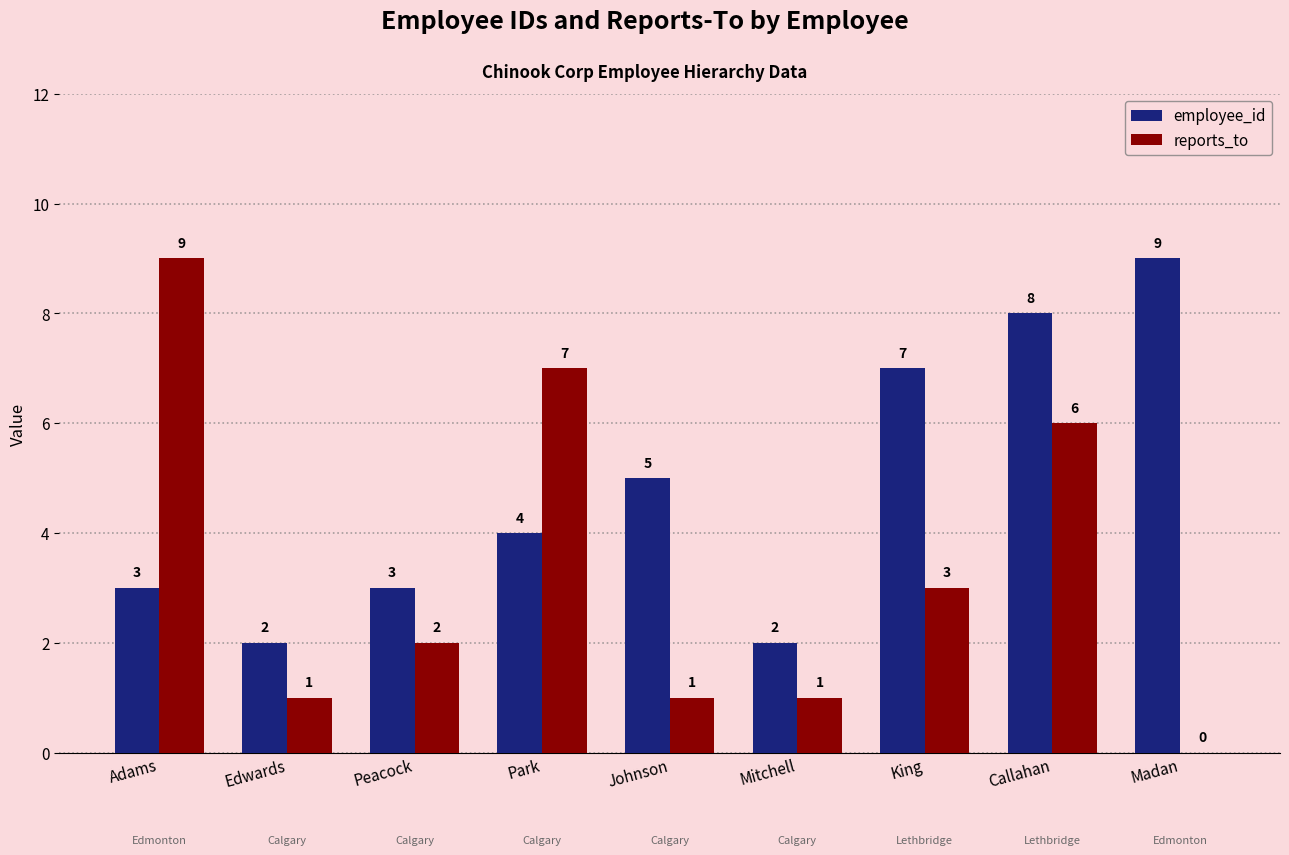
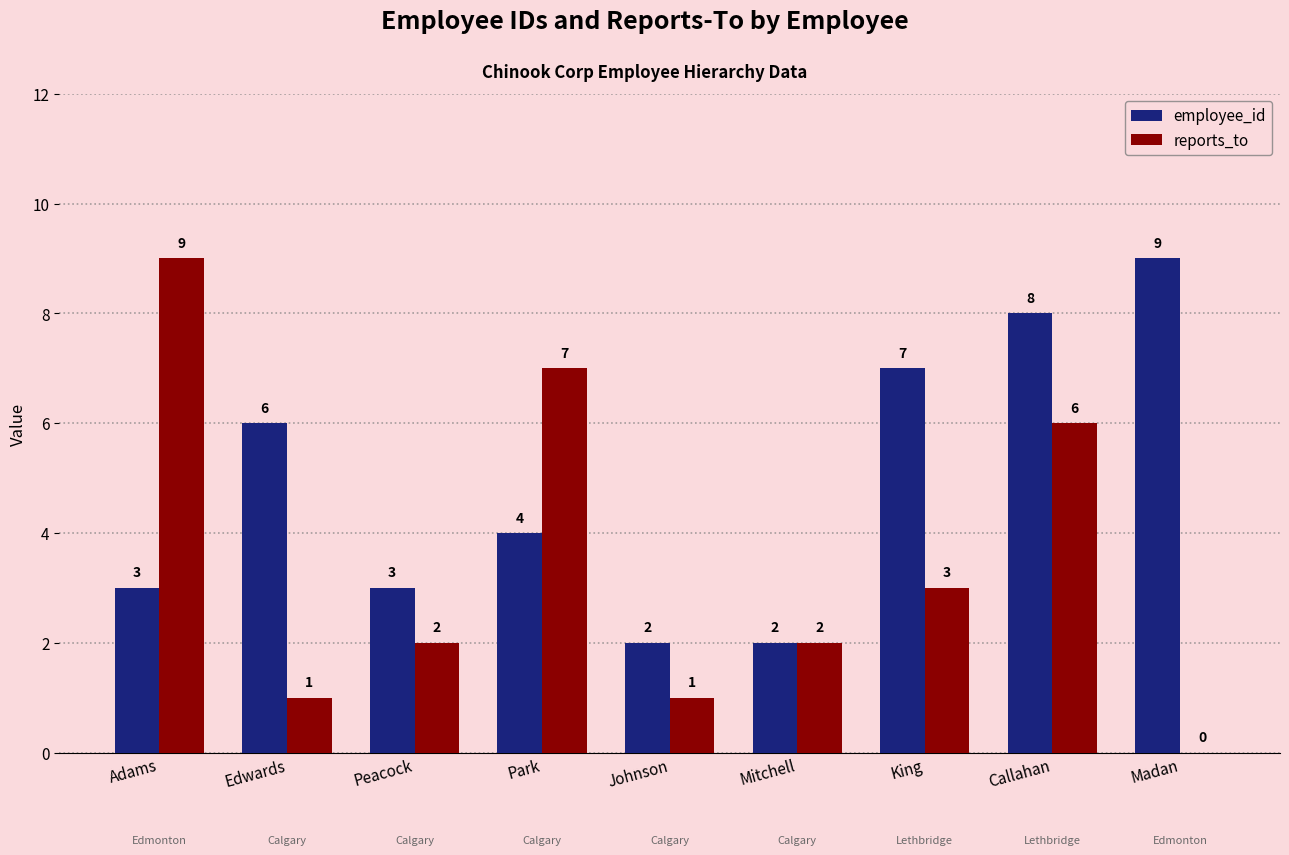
employee_id, Edwards: 2 -> 6
employee_id, Johnson: 5 -> 2
reports_to, Mitchell: 1 -> 2
